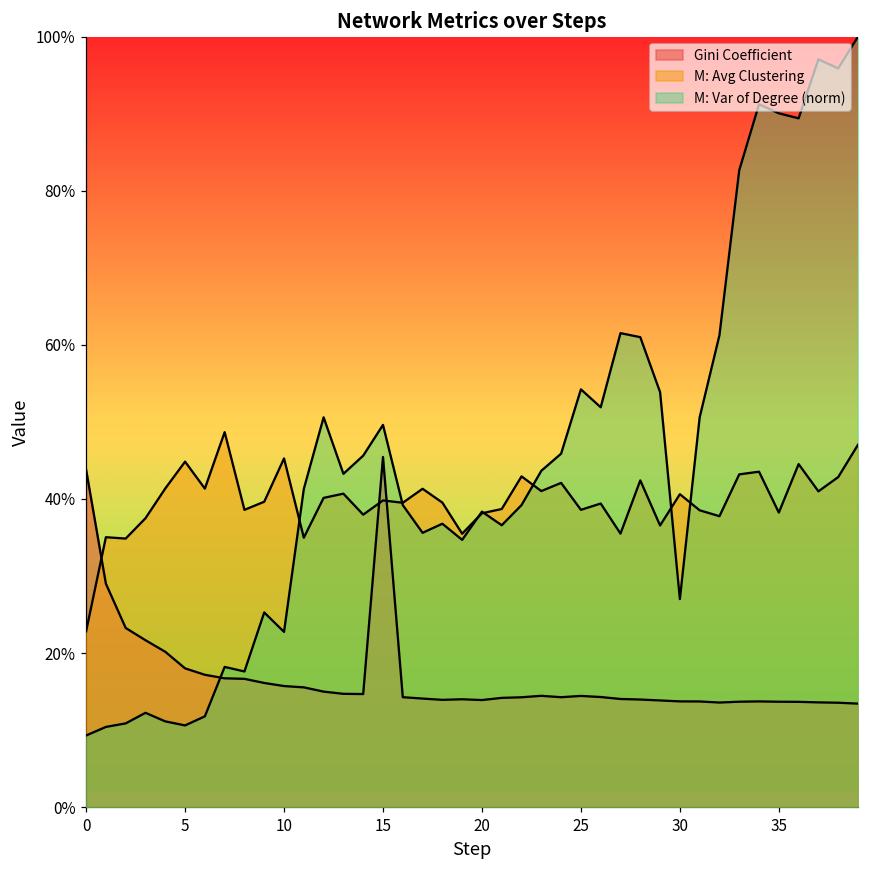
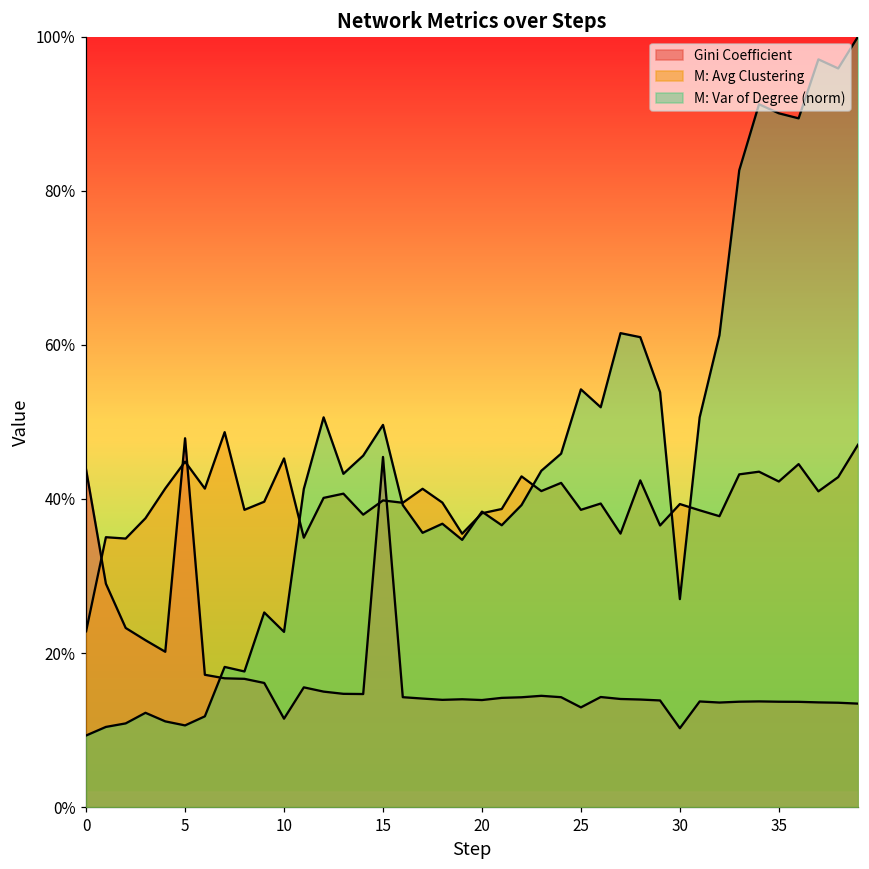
Gini Coefficient, 5: 18% -> 48%
Gini Coefficient, 10: 16% -> 11%
Gini Coefficient, 25: 14% -> 13%
Gini Coefficient, 30: 14% -> 10%
M: Avg Clustering, 30: 41% -> 39%
M: Avg Clustering, 35: 38% -> 42%
